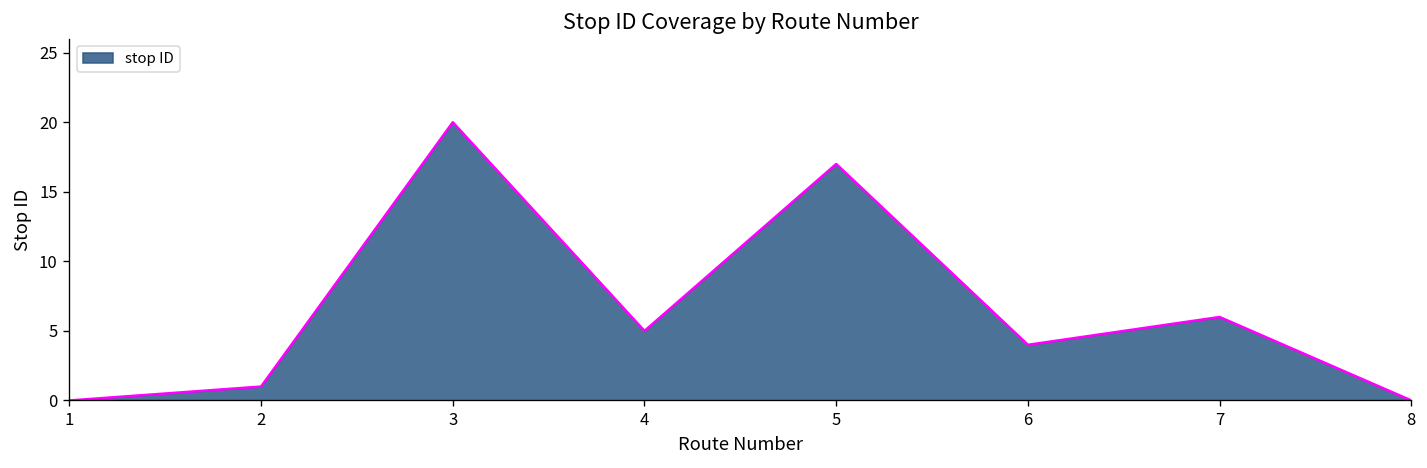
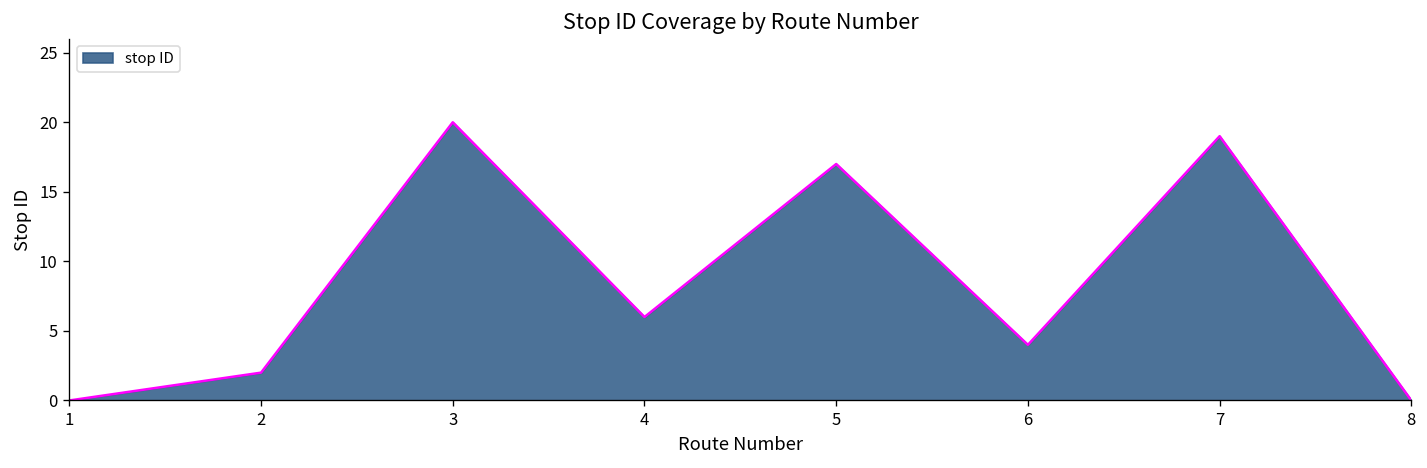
2: 1 -> 2
4: 5 -> 6
7: 6 -> 19
